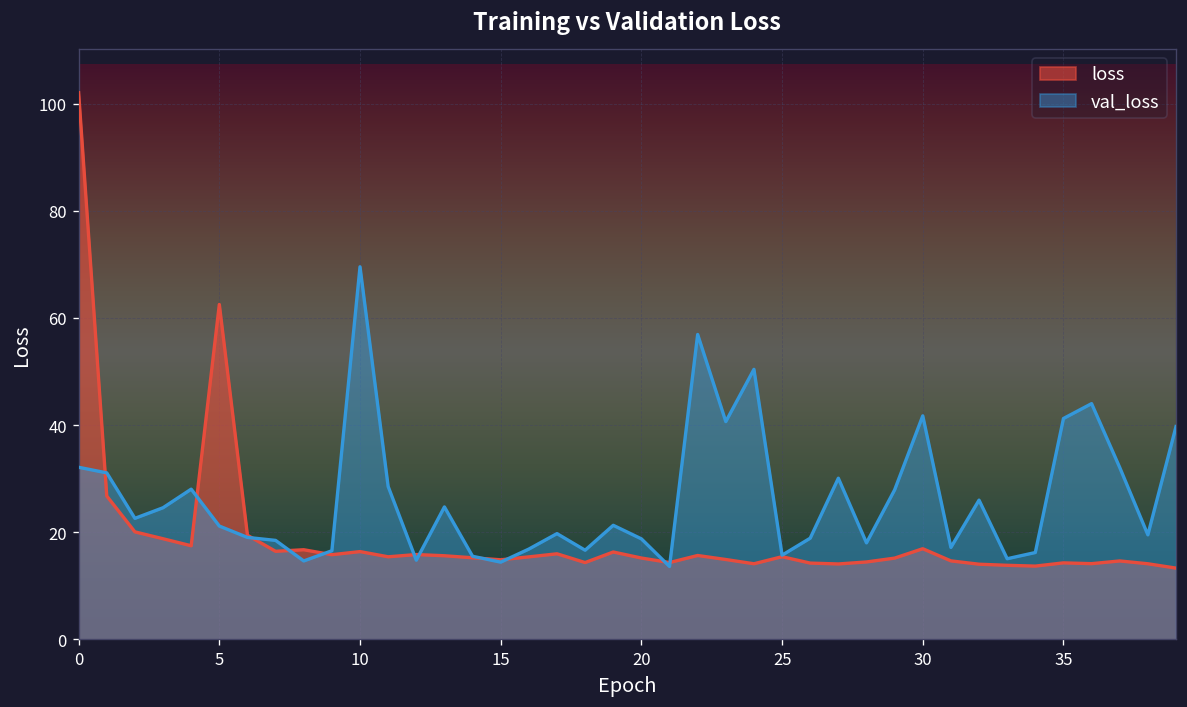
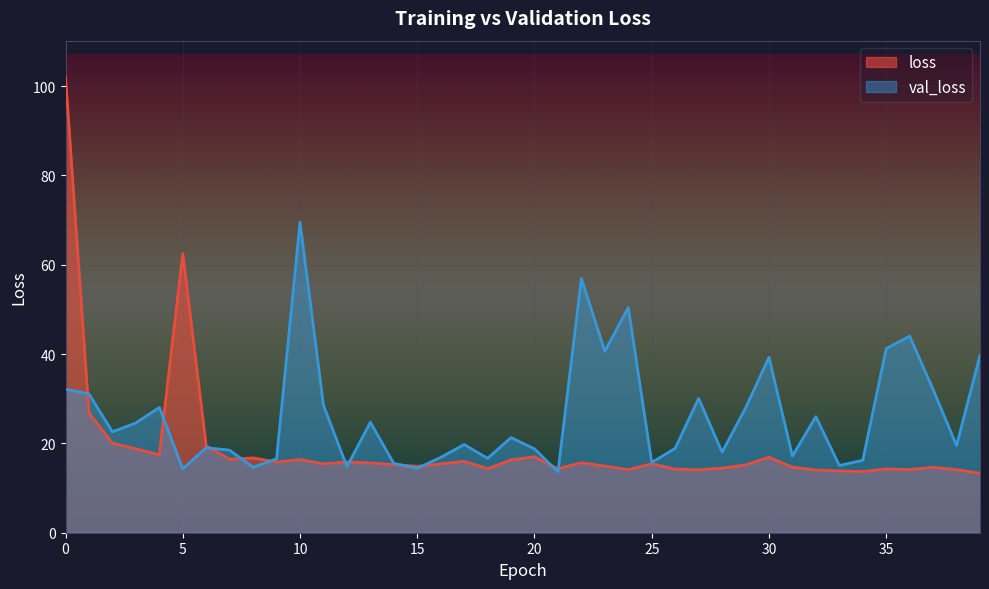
val_loss, 5: 21 -> 14
loss, 20: 15 -> 17
val_loss, 30: 42 -> 39
